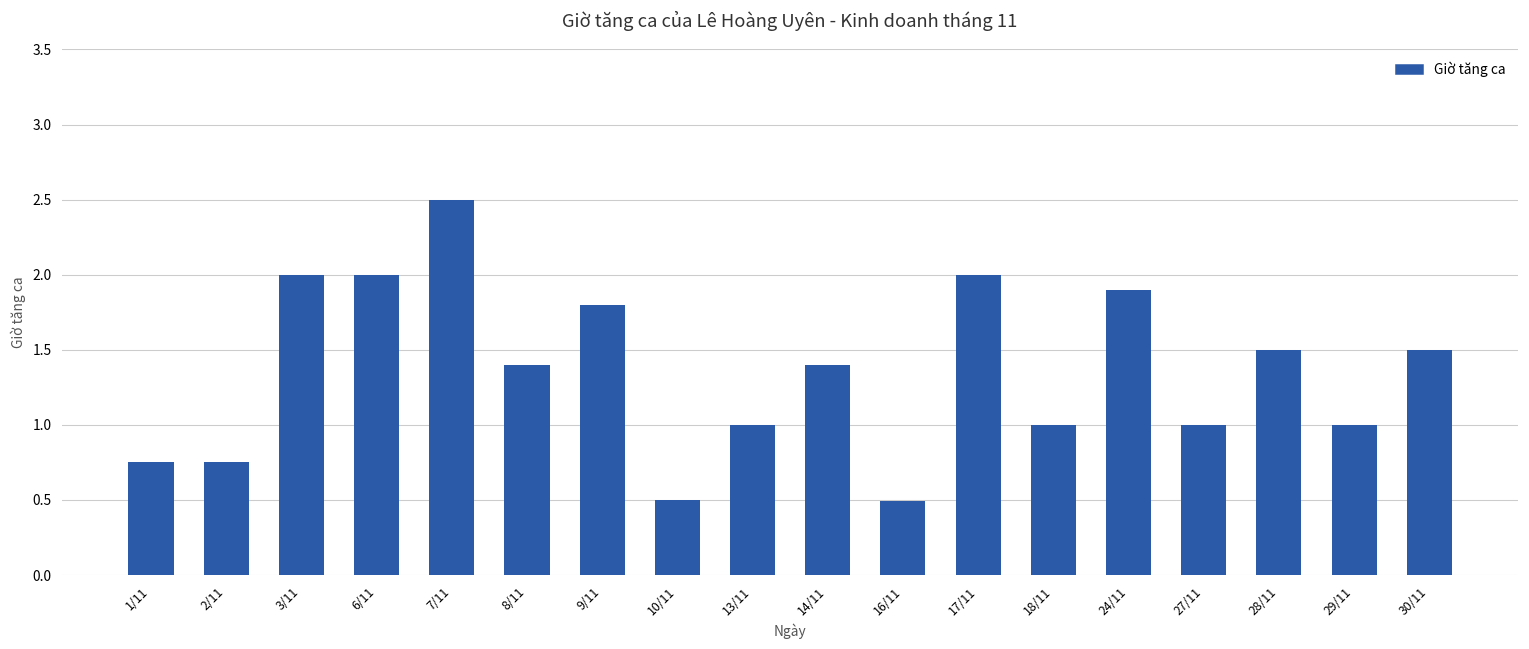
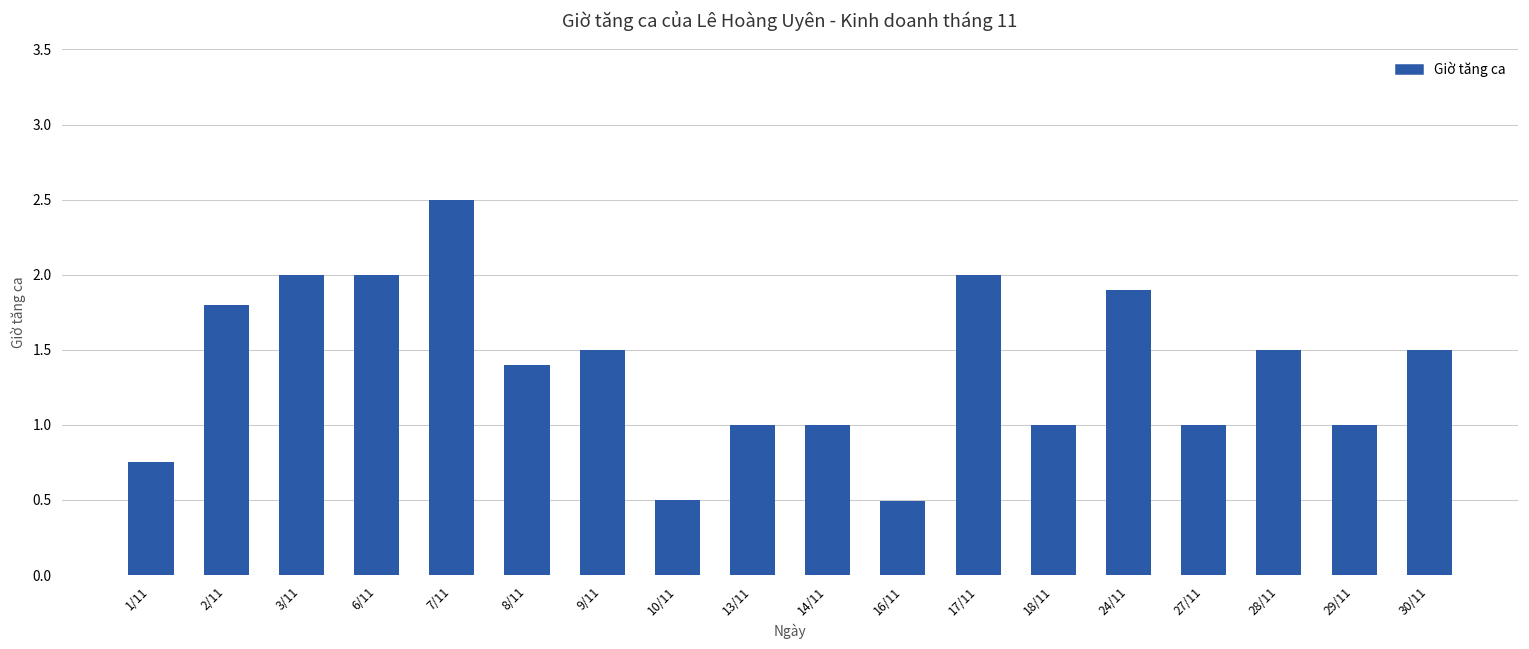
2/11: 0.75 -> 1.80
9/11: 1.8 -> 1.5
14/11: 1.4 -> 1.0
